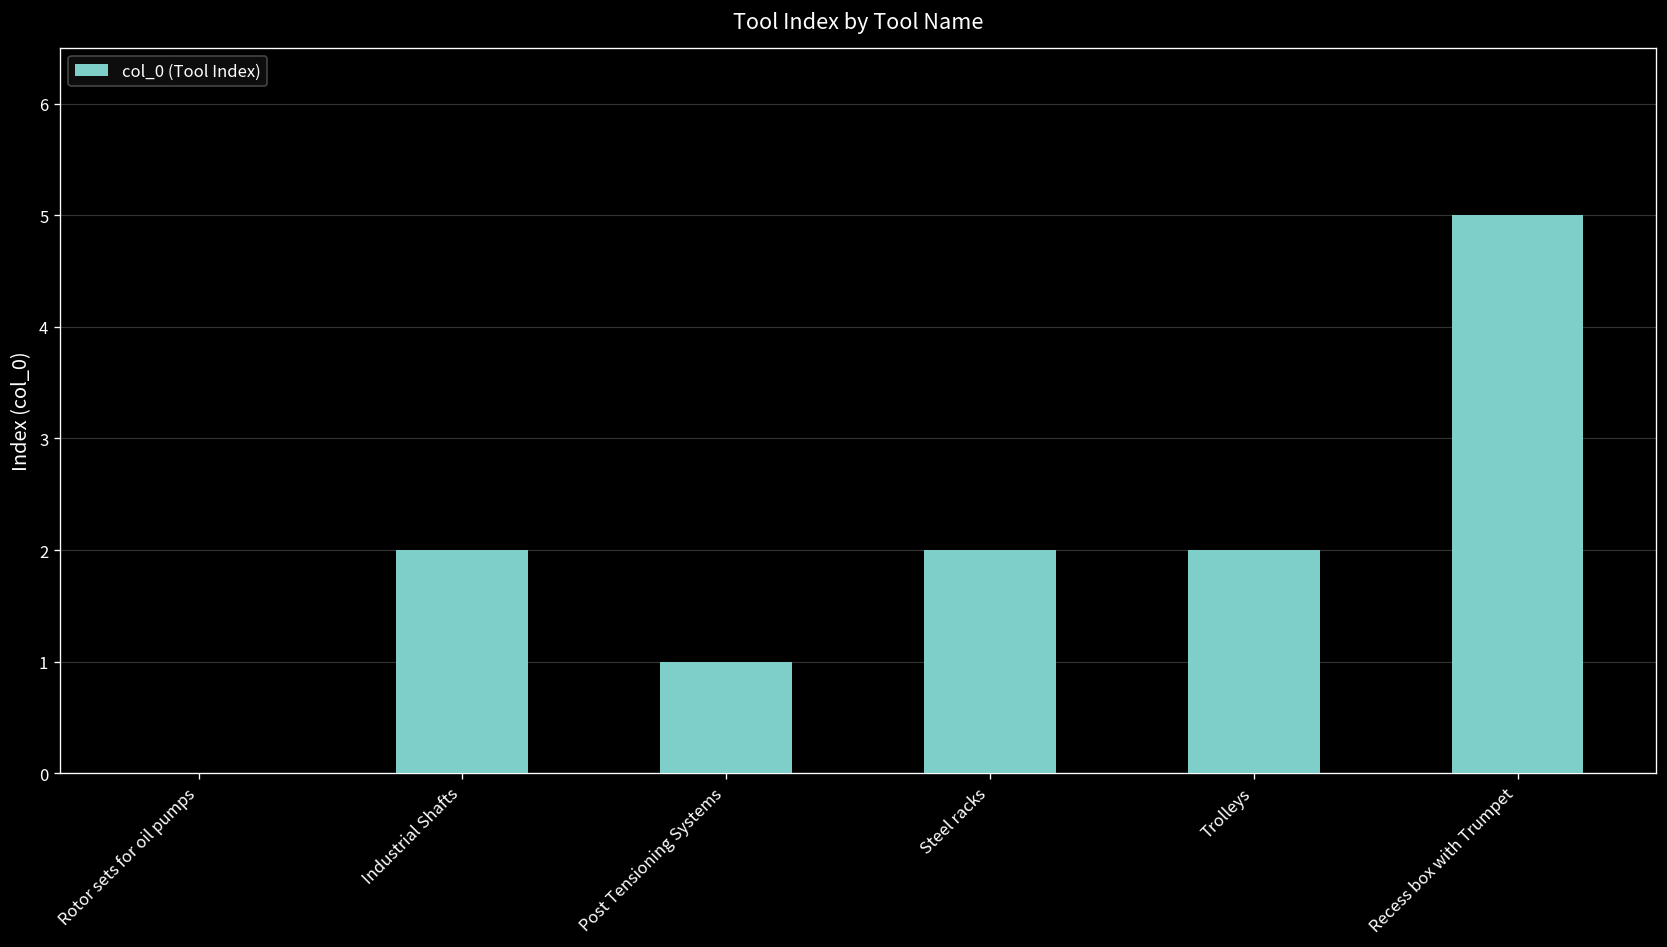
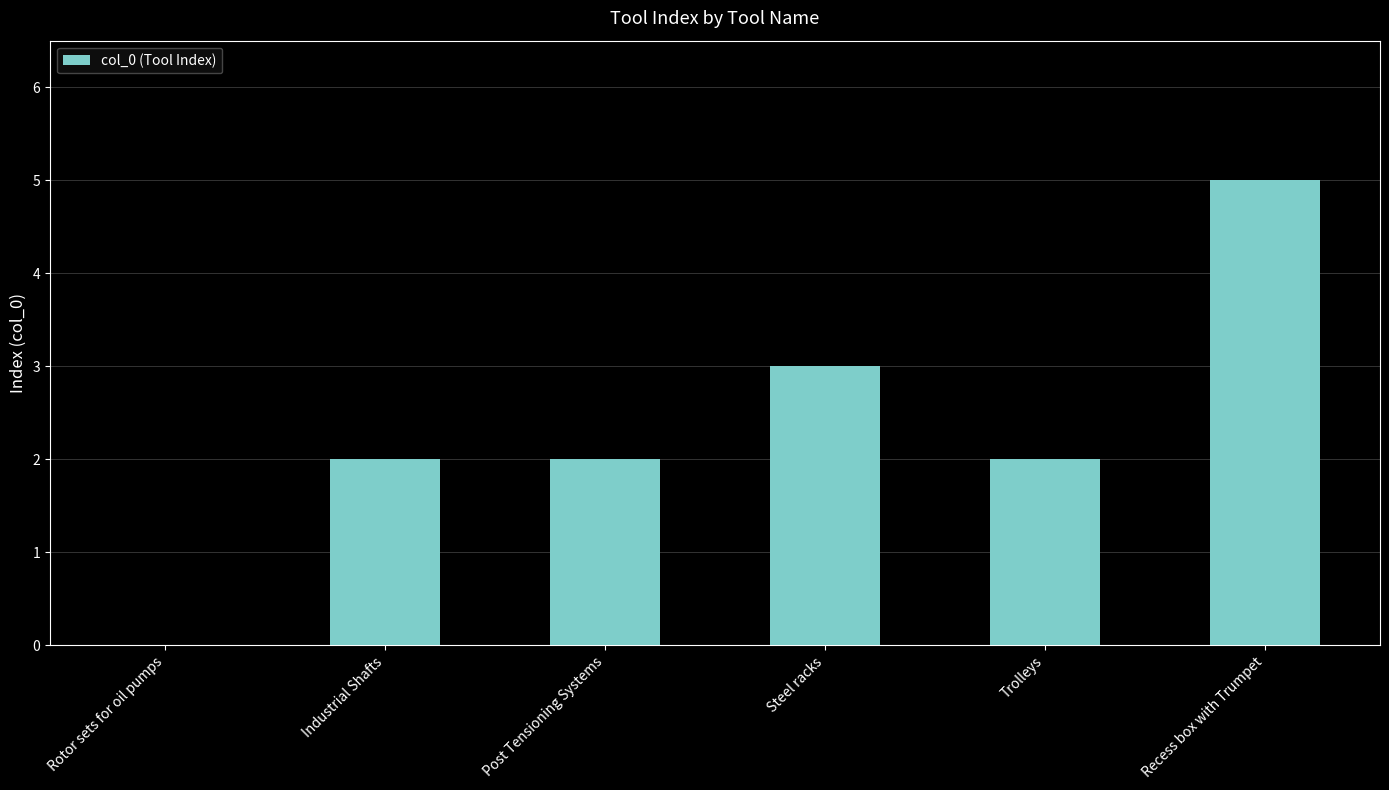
Post Tensioning Systems: 1 -> 2
Steel racks: 2 -> 3
